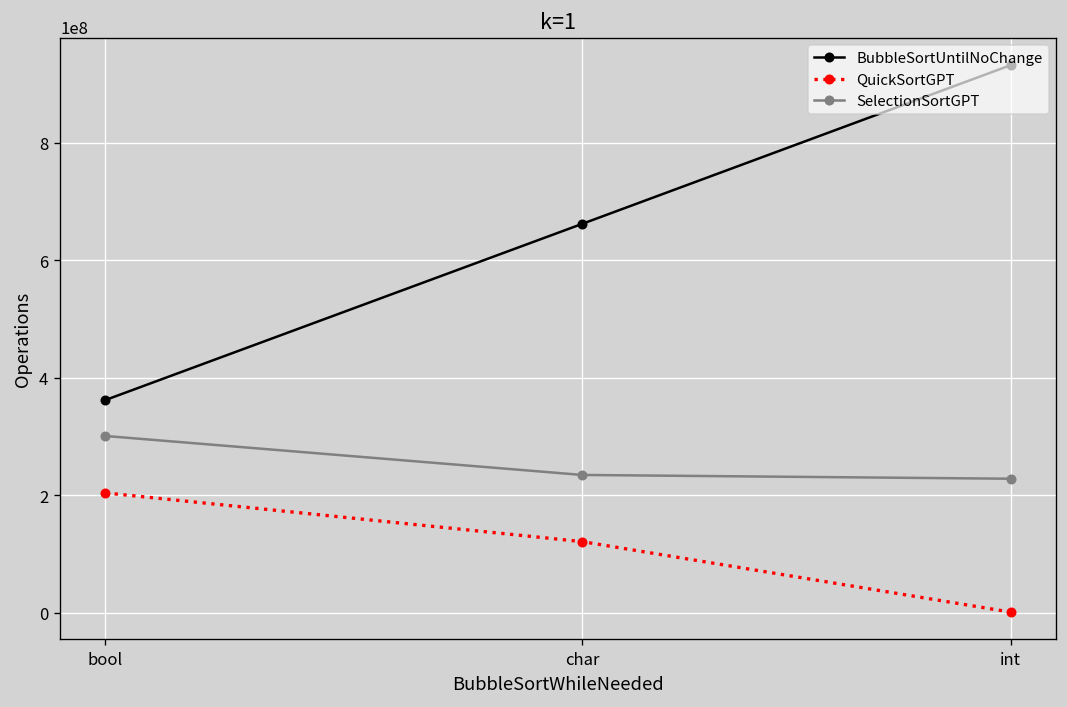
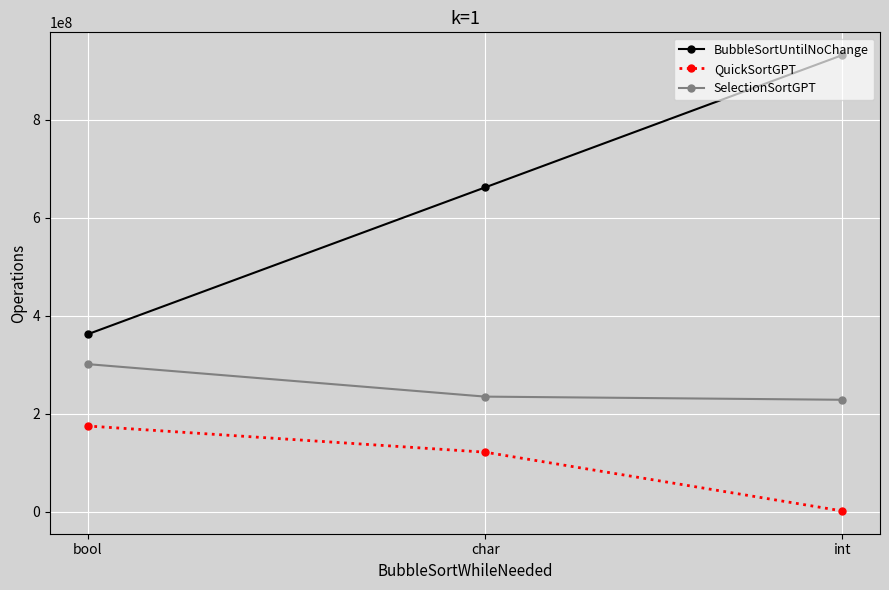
QuickSortGPT, bool: 200000000 -> 170000000
